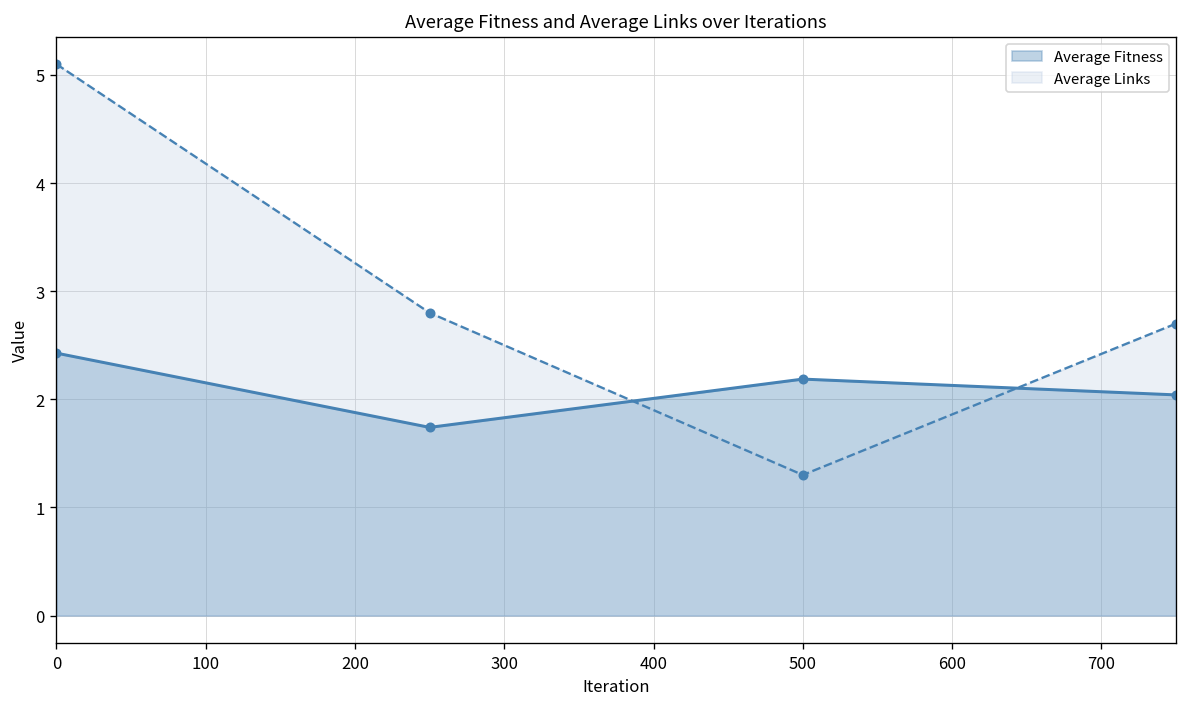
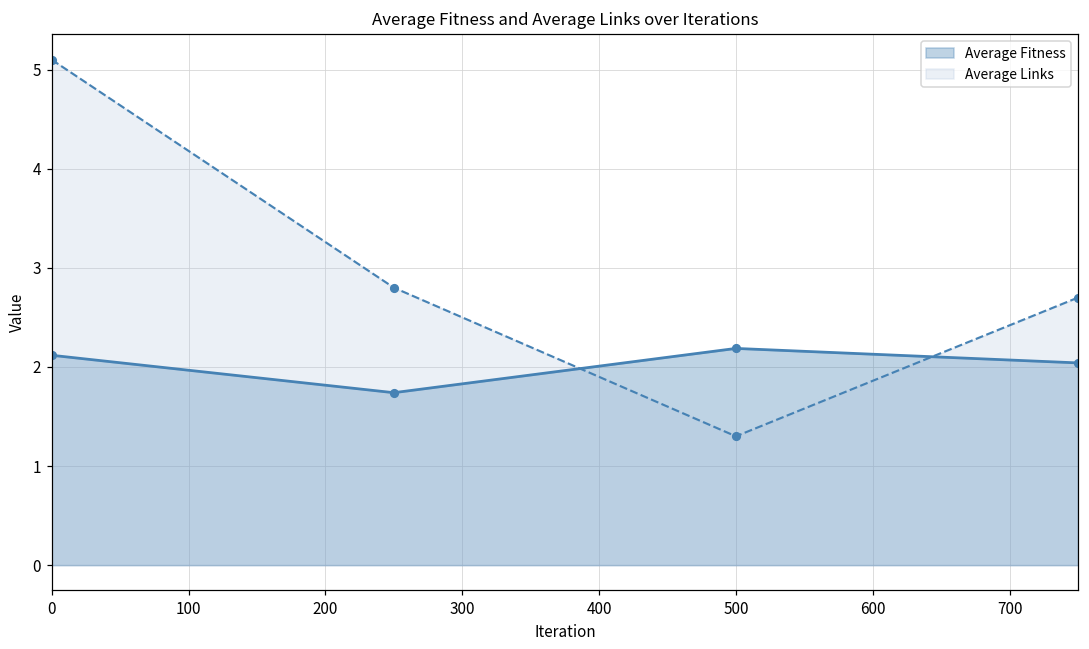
Average Fitness, 0: 2.4 -> 2.1
